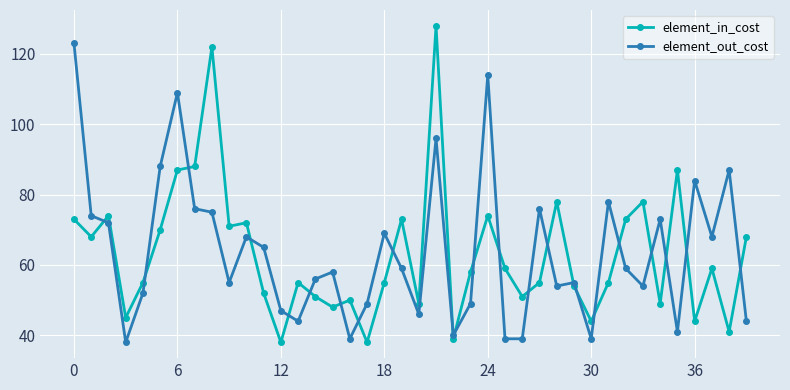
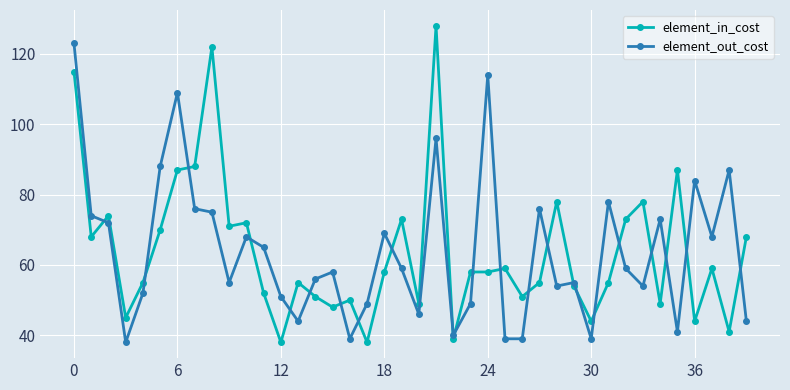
element_in_cost, 0: 73 -> 115
element_out_cost, 12: 47 -> 51
element_in_cost, 18: 55 -> 58
element_in_cost, 24: 74 -> 58
